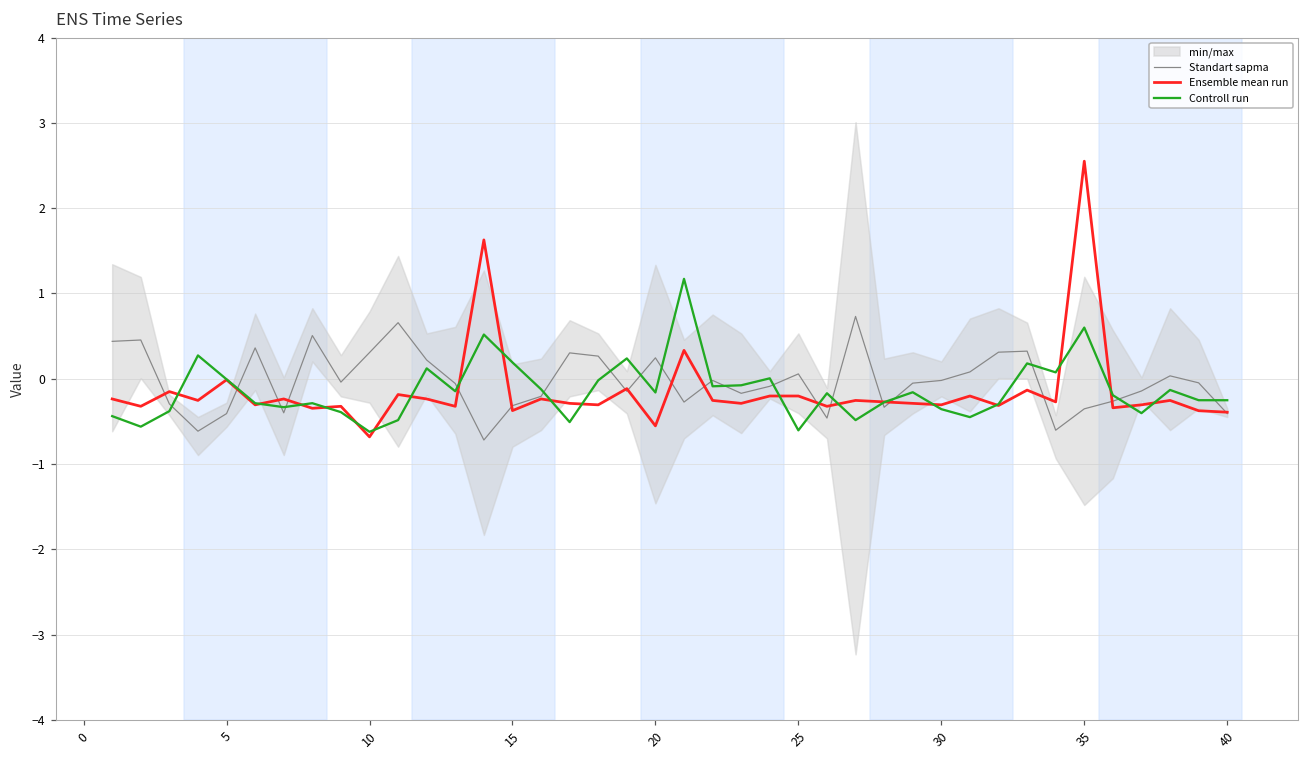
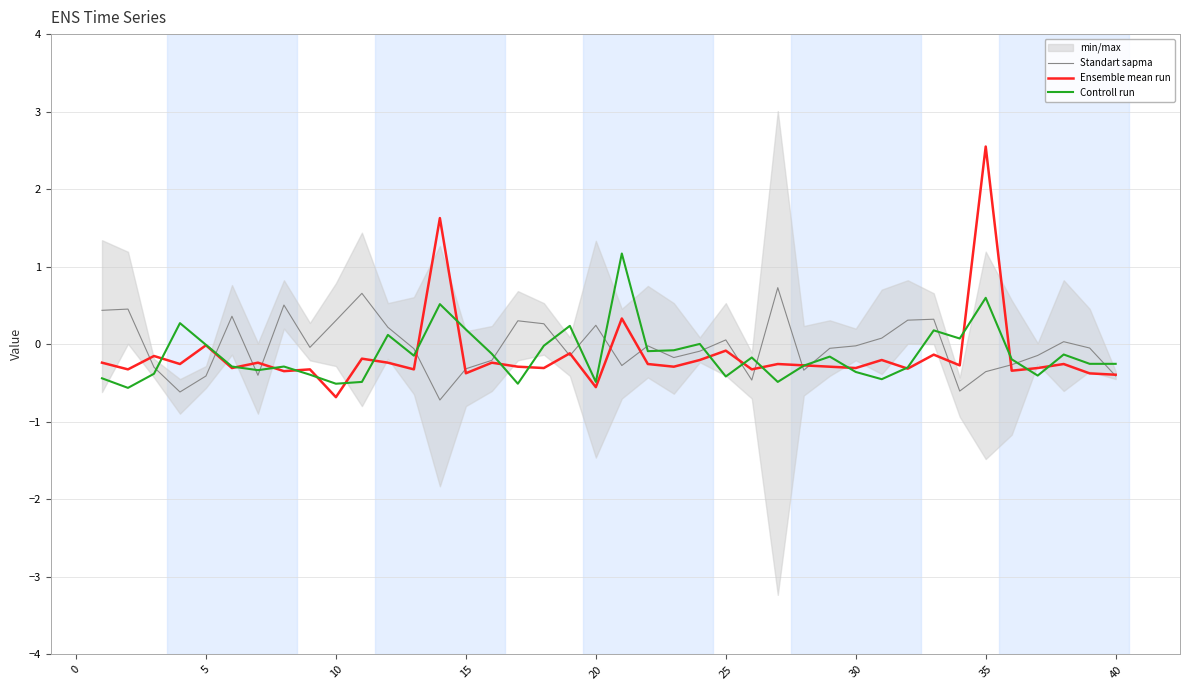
Controll run, 10: -0.6 -> -0.5
Controll run, 20: -0.2 -> -0.5
Ensemble mean run, 25: -0.2 -> -0.1
Controll run, 25: -0.6 -> -0.4
